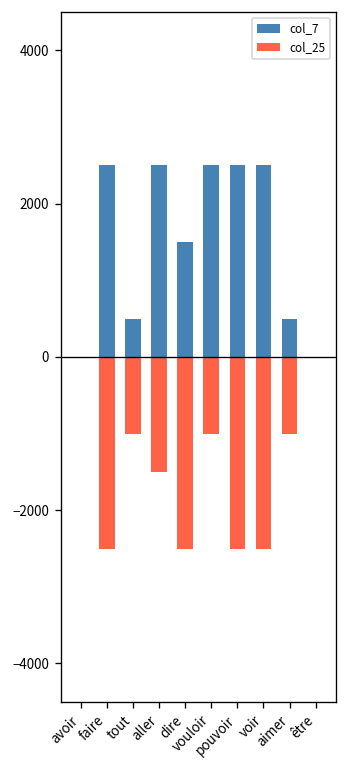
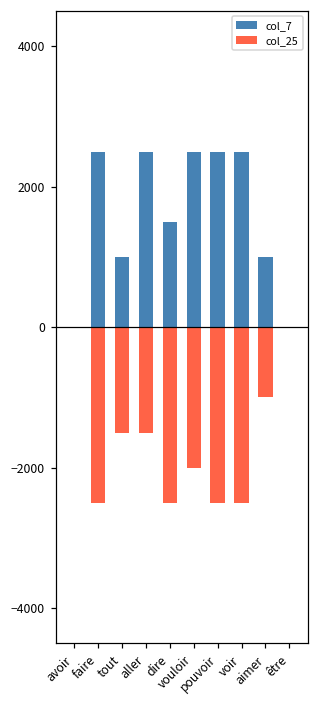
col_7, tout: 500 -> 1000
col_25, tout: -1000 -> -1500
col_25, vouloir: -1000 -> -2000
col_7, aimer: 500 -> 1000
